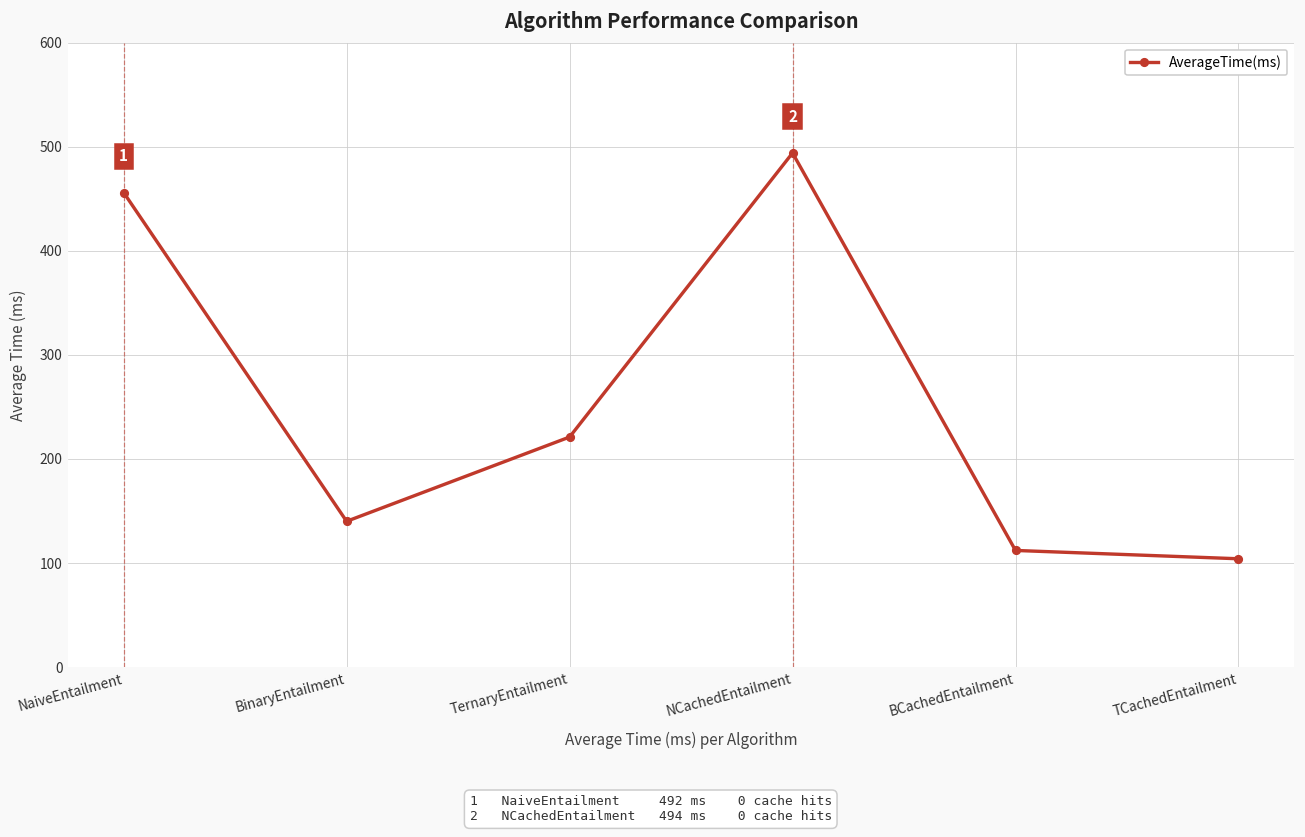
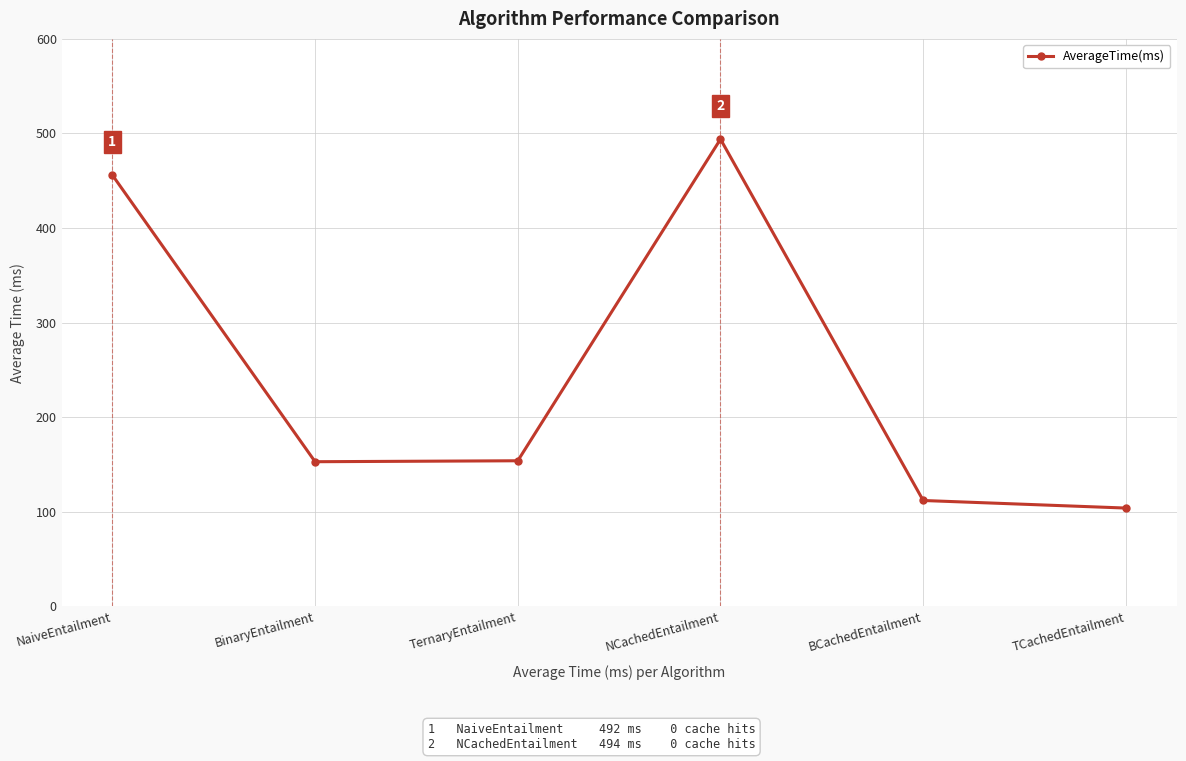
BinaryEntailment: 140 -> 150
TernaryEntailment: 220 -> 150
